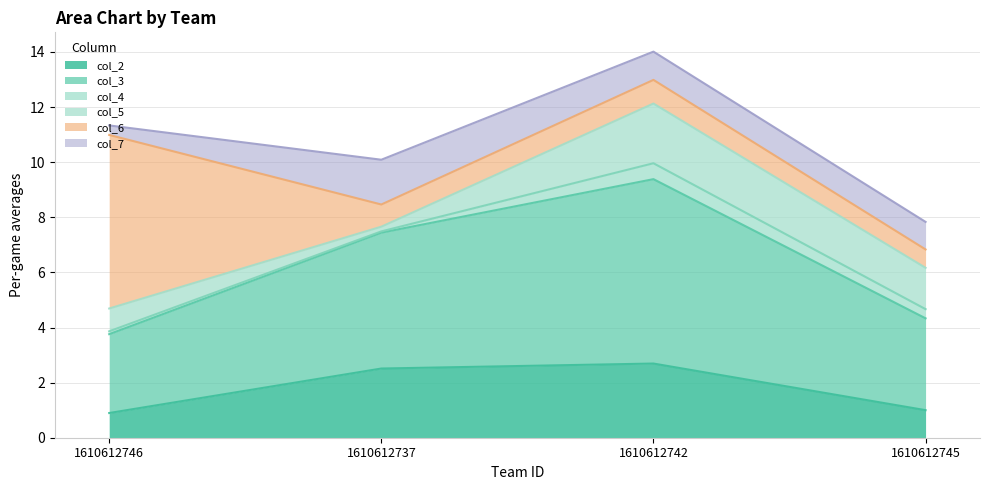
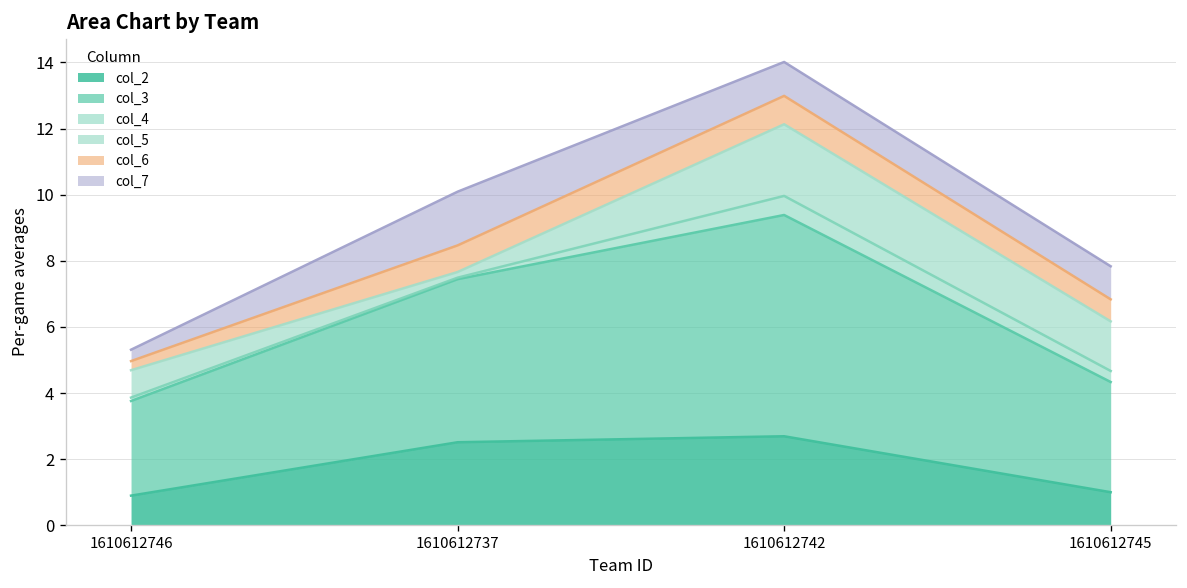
col_6, 1610612746: 6.3 -> 0.3
